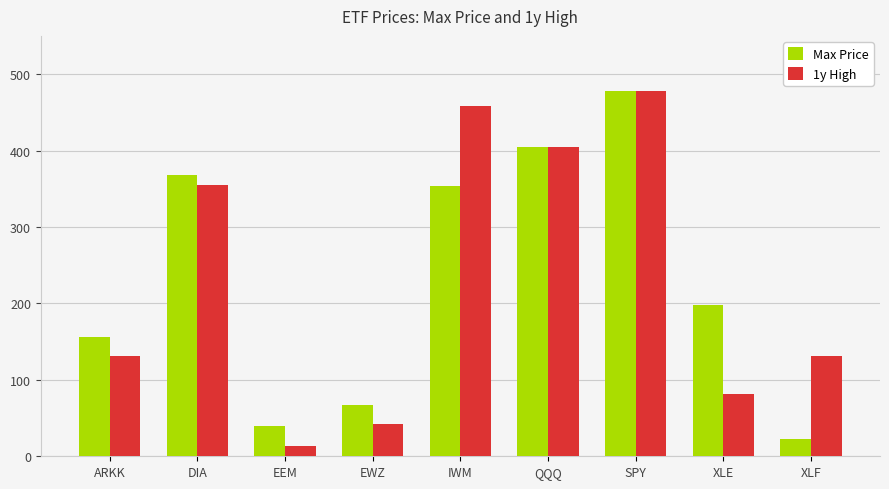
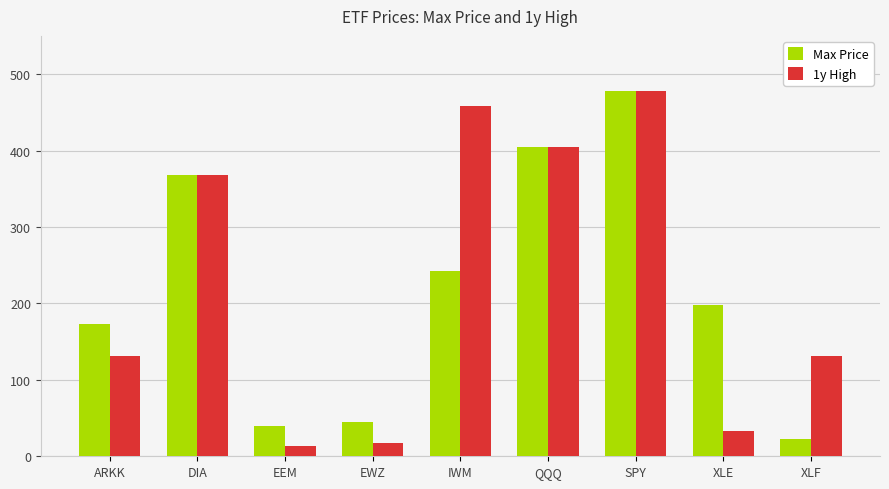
Max Price, ARKK: 160 -> 170
1y High, DIA: 360 -> 370
Max Price, EWZ: 70 -> 40
1y High, EWZ: 40 -> 20
Max Price, IWM: 350 -> 240
1y High, XLE: 80 -> 30
